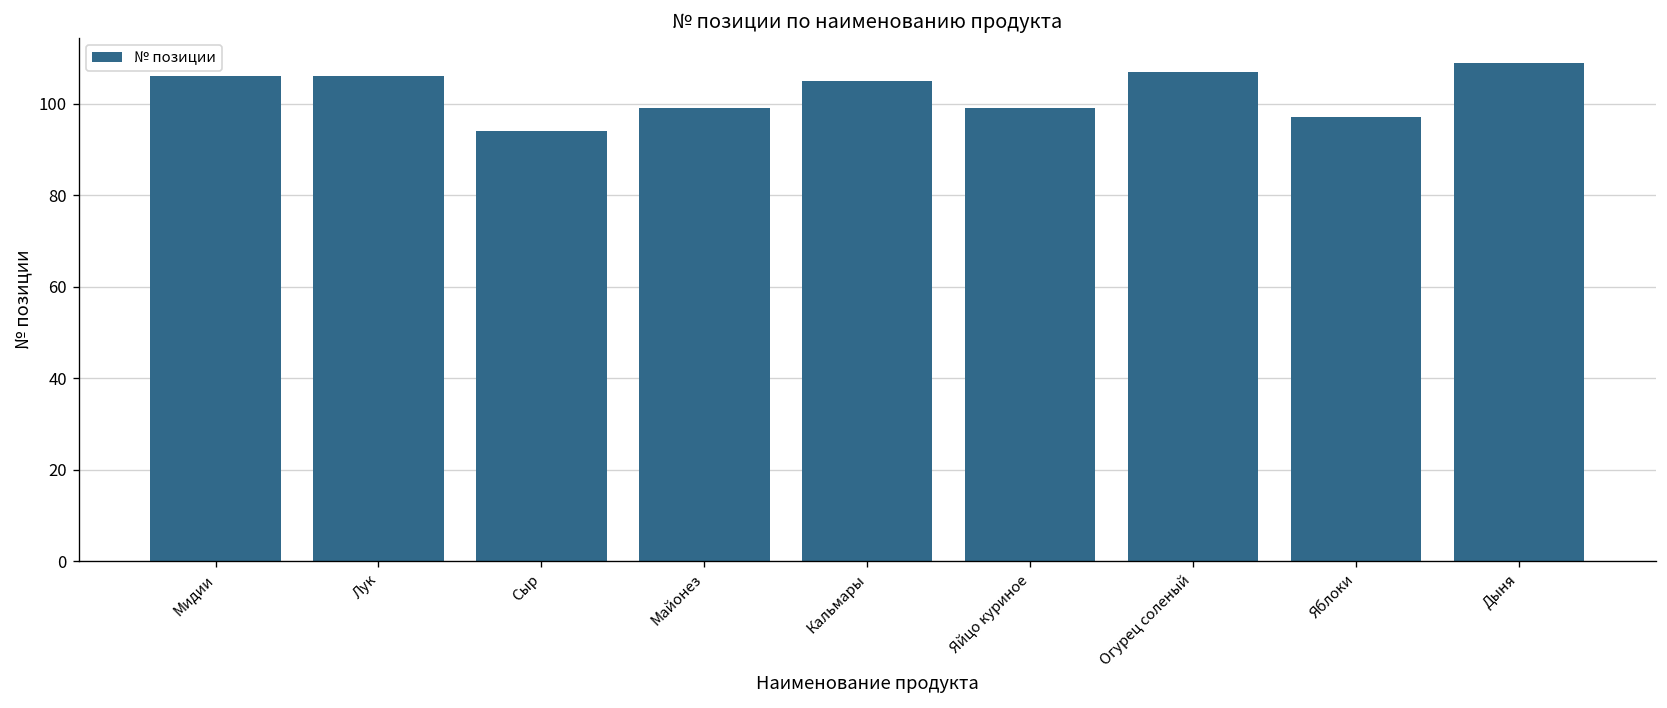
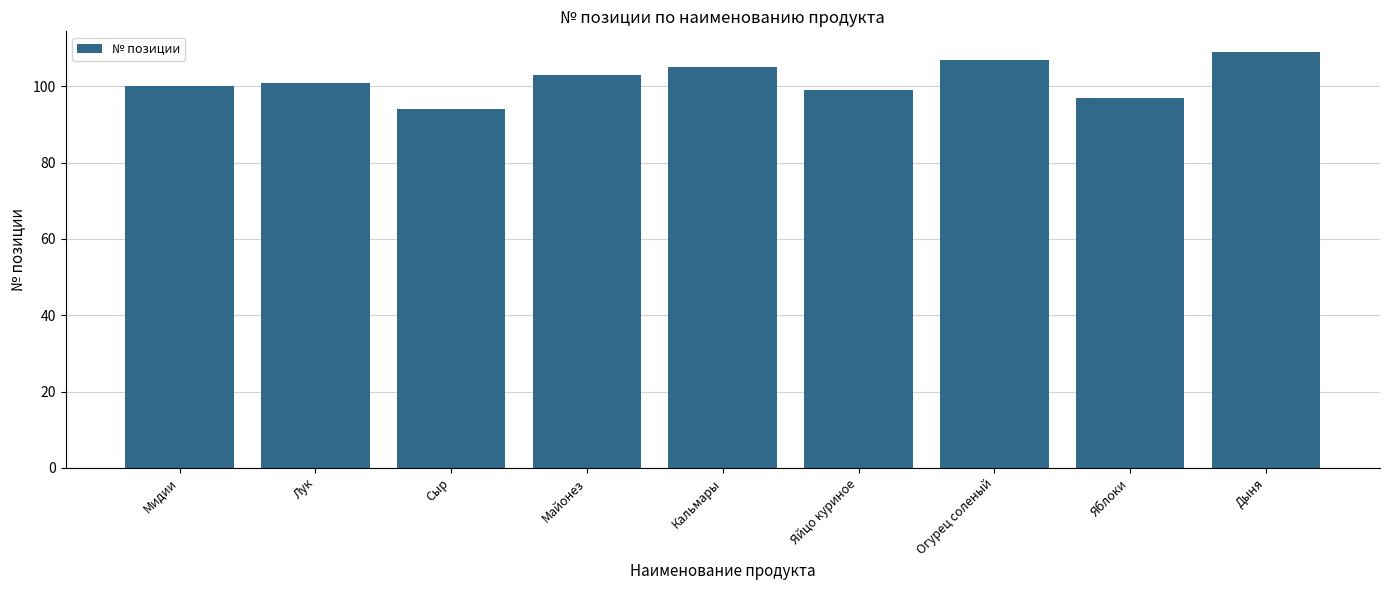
Мидии: 106 -> 100
Лук: 106 -> 101
Майонез: 99 -> 103
